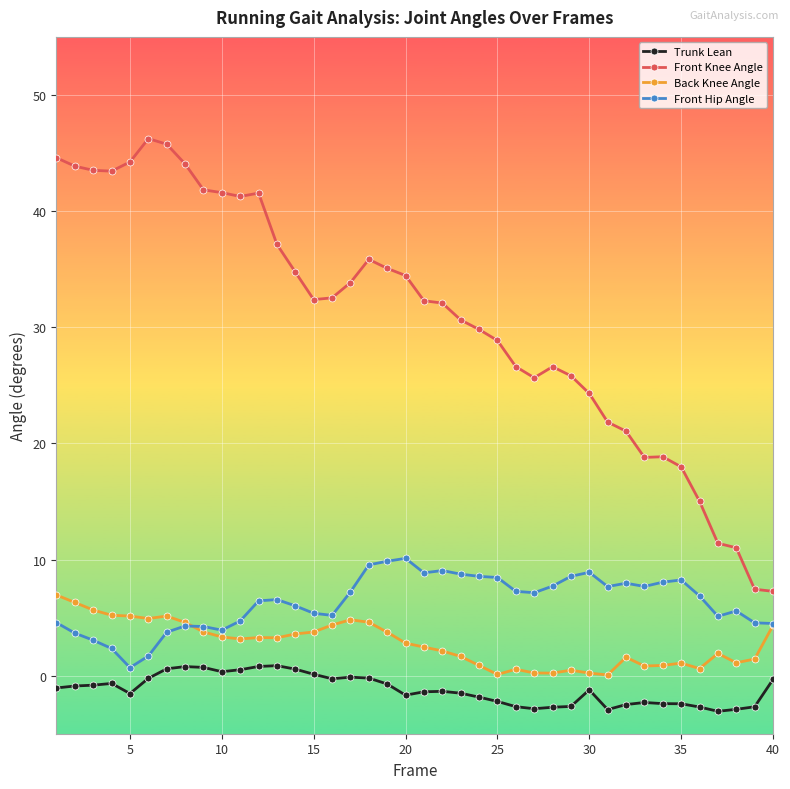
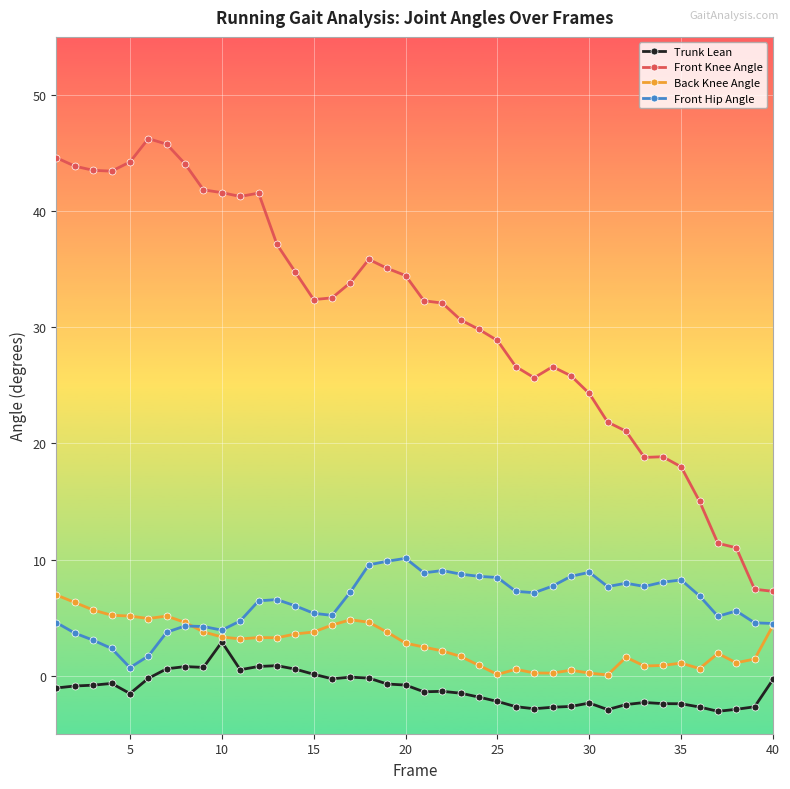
Trunk Lean, 10: 0.3 -> 2.9
Trunk Lean, 20: -1.7 -> -0.8
Trunk Lean, 30: -1.2 -> -2.4
